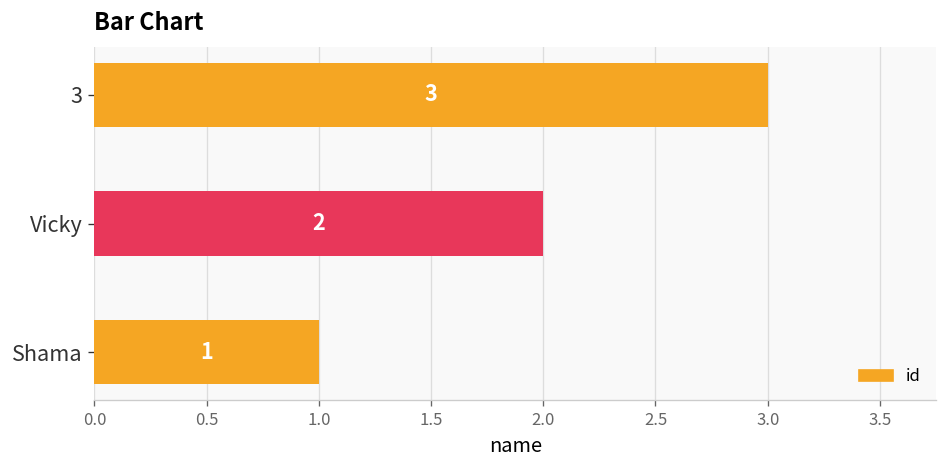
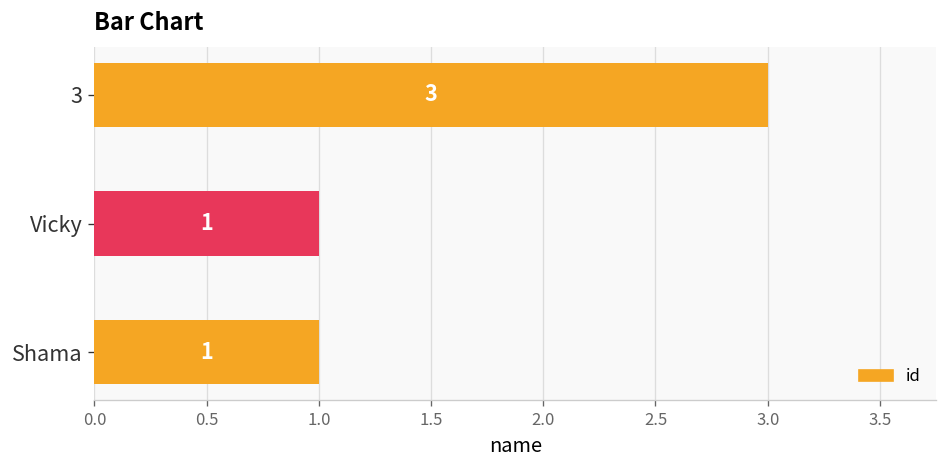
Vicky: 2 -> 1
